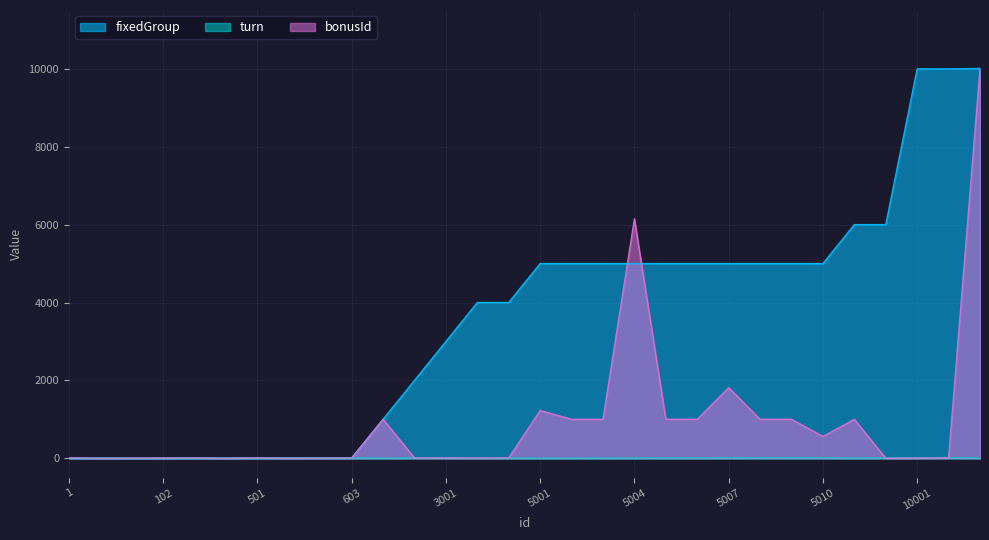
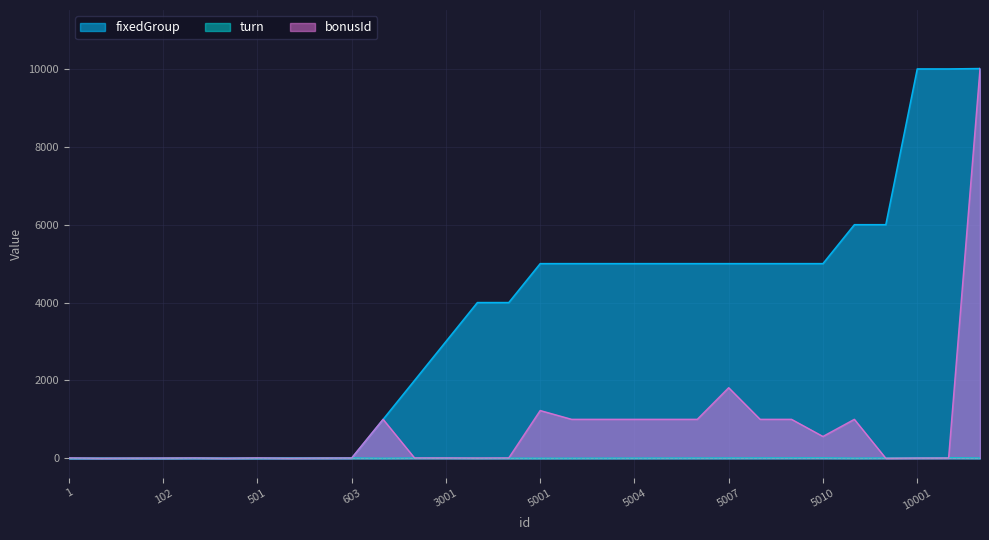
bonusId, 5004: 6200 -> 1000
